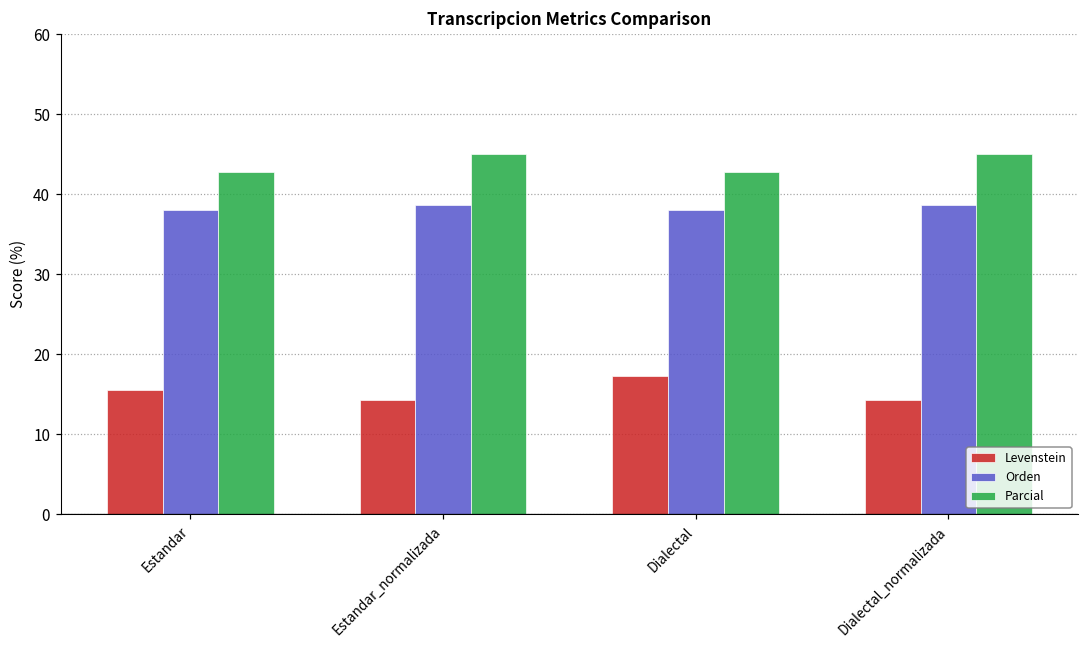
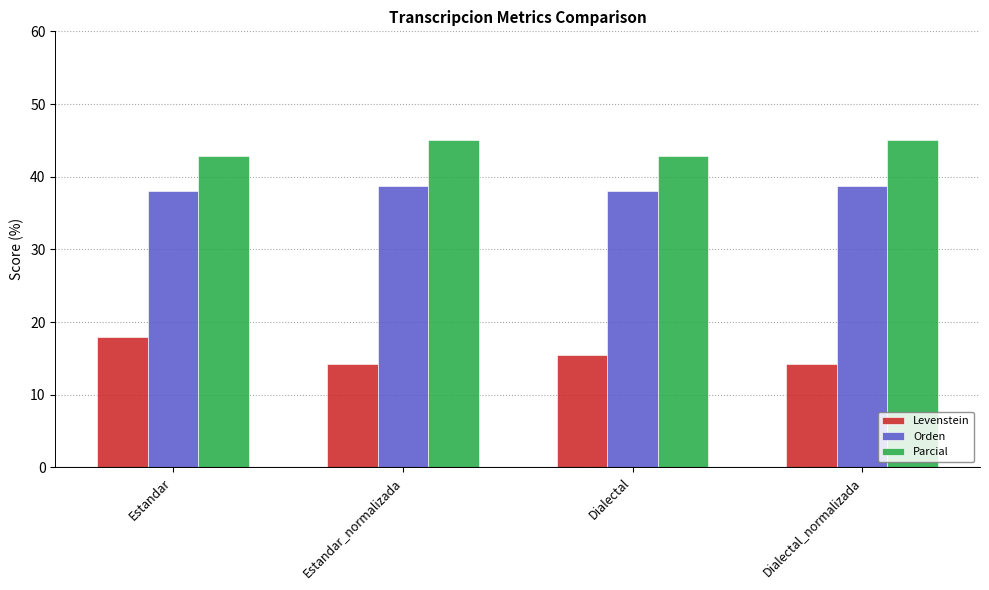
Levenstein, Estandar: 16 -> 18
Levenstein, Dialectal: 17 -> 16
